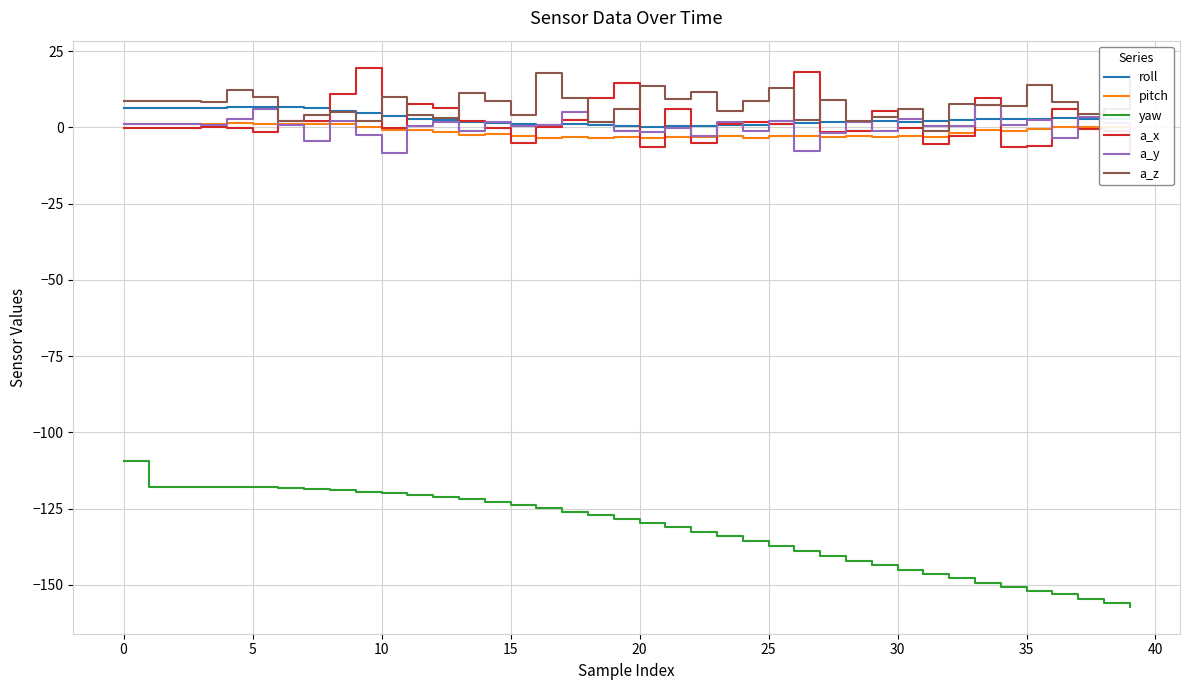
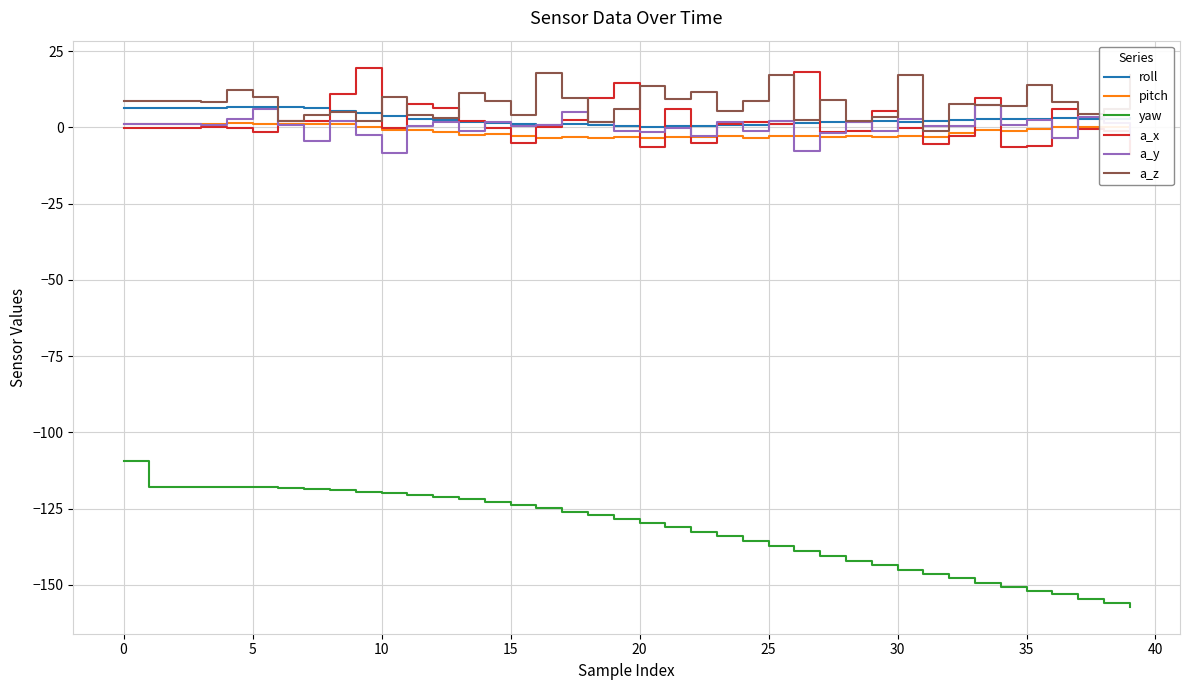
a_z, 25: 13 -> 17
a_z, 30: 6 -> 17
